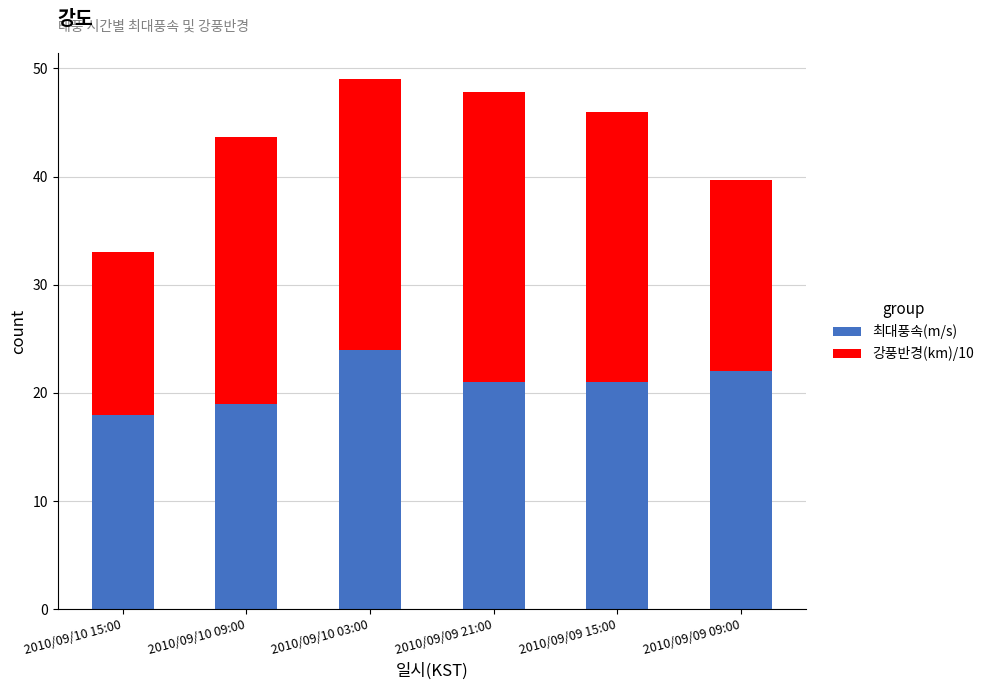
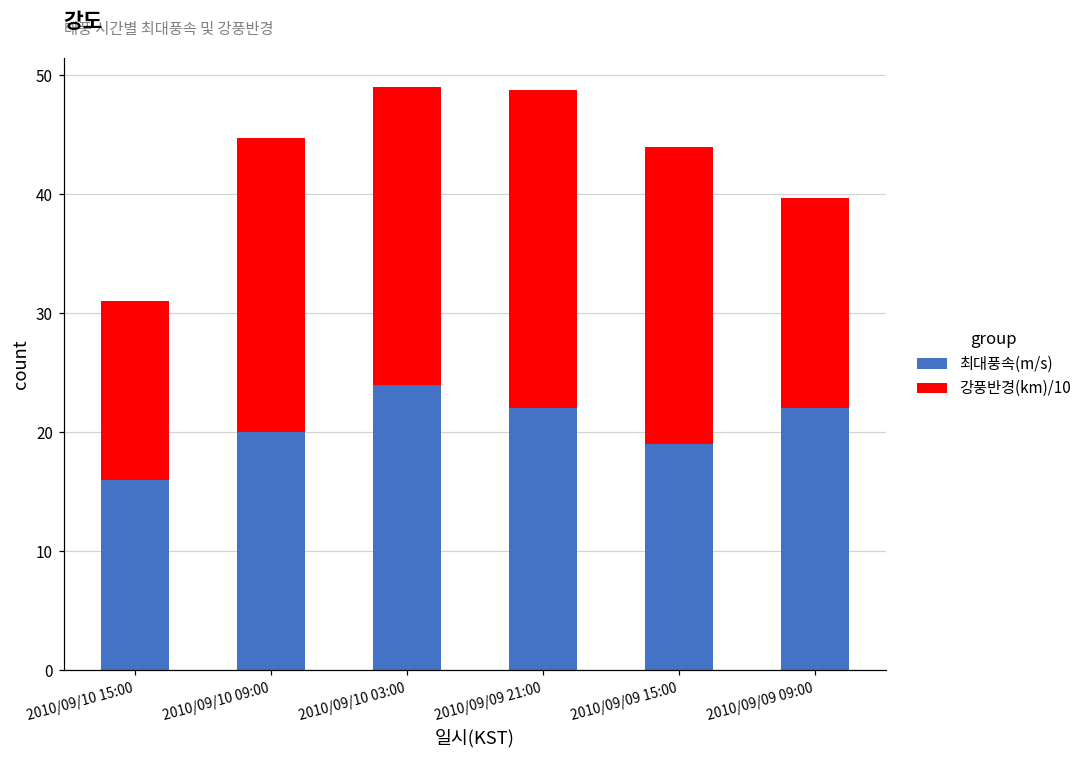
최대풍속(m/s), 2010/09/10 15:00: 18 -> 16
최대풍속(m/s), 2010/09/10 09:00: 19 -> 20
최대풍속(m/s), 2010/09/09 21:00: 21 -> 22
최대풍속(m/s), 2010/09/09 15:00: 21 -> 19
